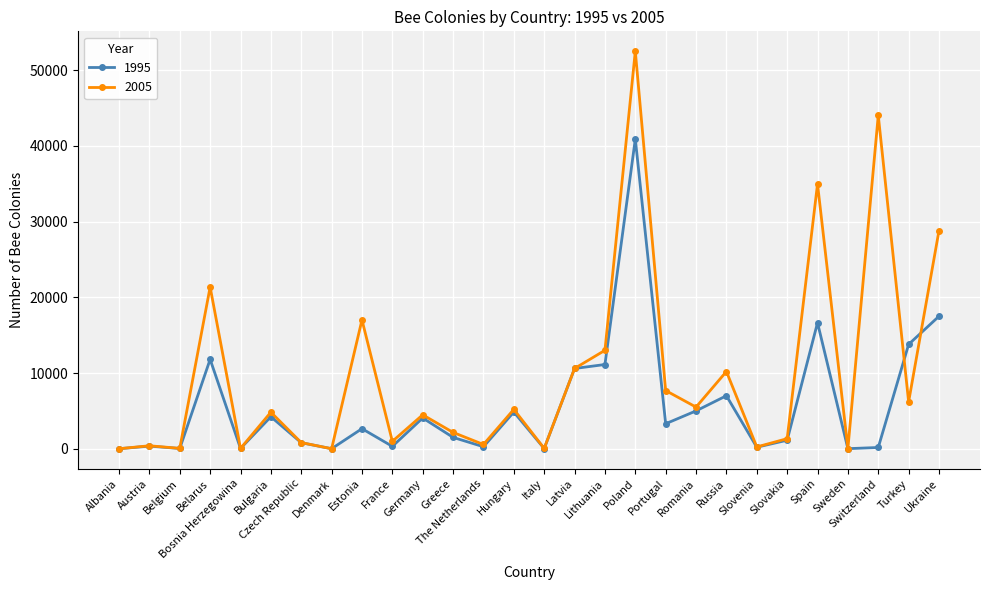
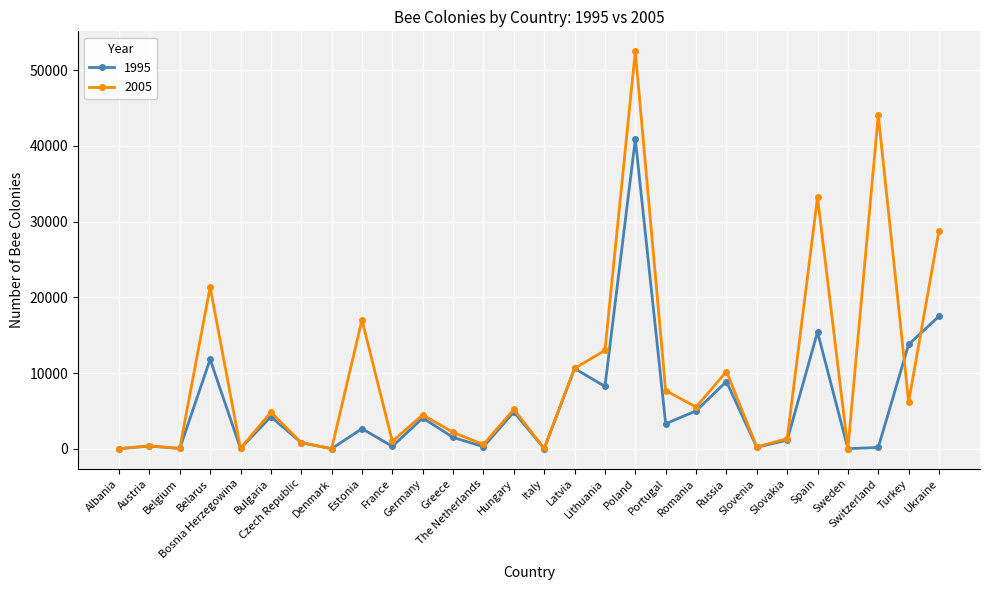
1995, Lithuania: 11000 -> 8000
1995, Russia: 7000 -> 9000
1995, Spain: 17000 -> 15000
2005, Spain: 35000 -> 33000
